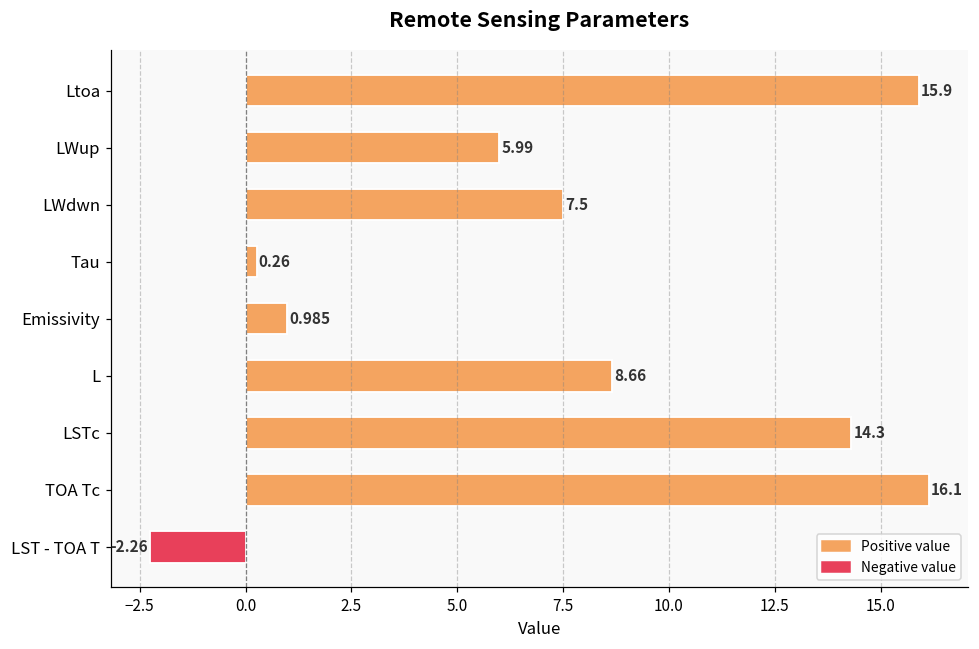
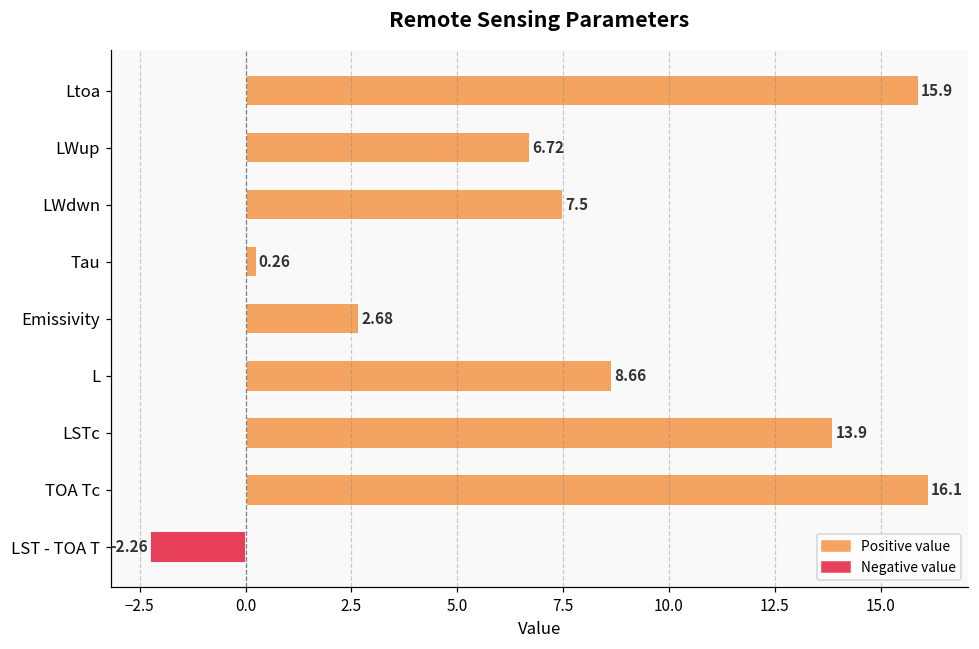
LWup: 5.99 -> 6.72
Emissivity: 0.985 -> 2.68
LSTc: 14.3 -> 13.9
